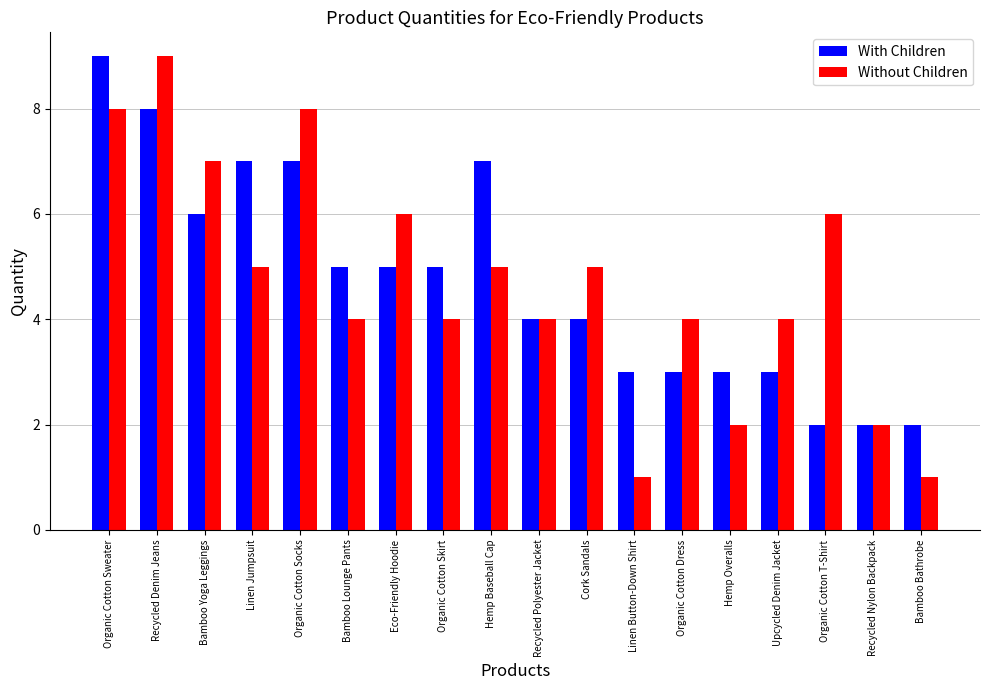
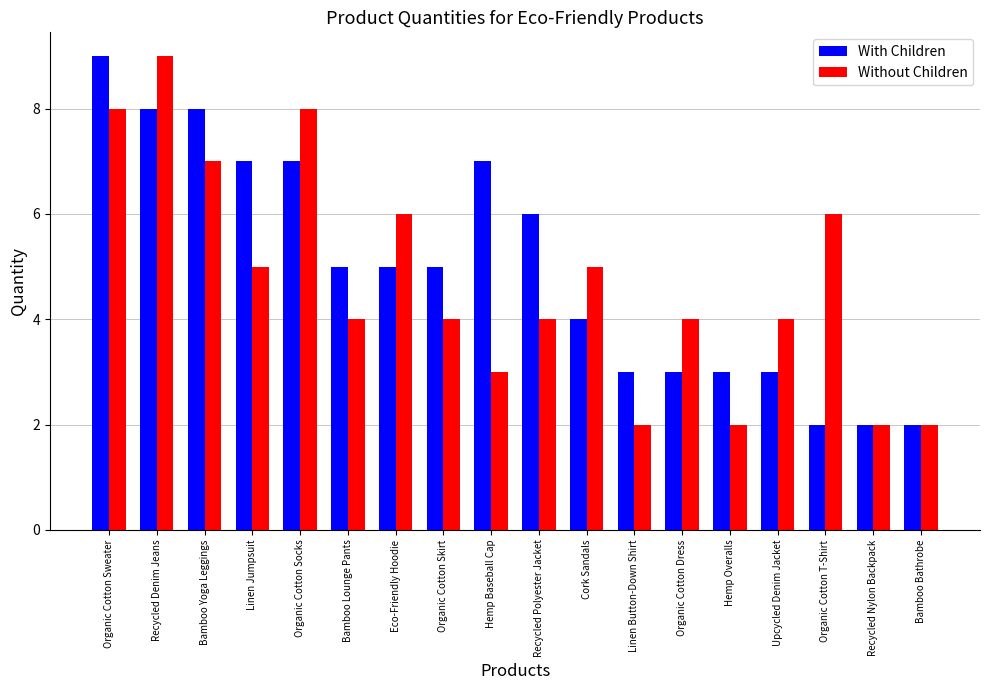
With Children, Bamboo Yoga Leggings: 6 -> 8
Without Children, Hemp Baseball Cap: 5 -> 3
With Children, Recycled Polyester Jacket: 4 -> 6
Without Children, Linen Button-Down Shirt: 1 -> 2
Without Children, Bamboo Bathrobe: 1 -> 2
